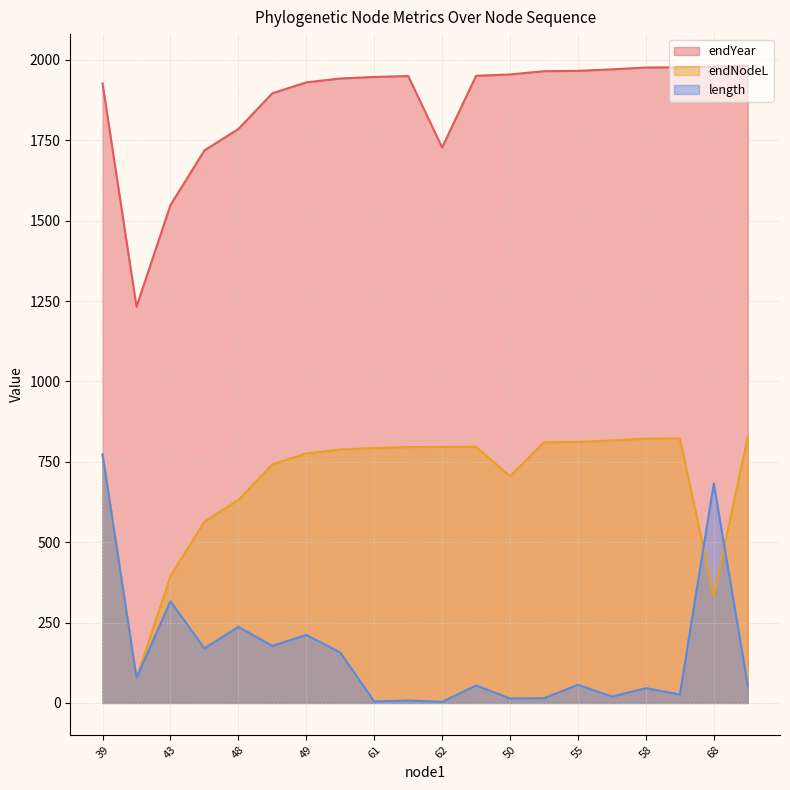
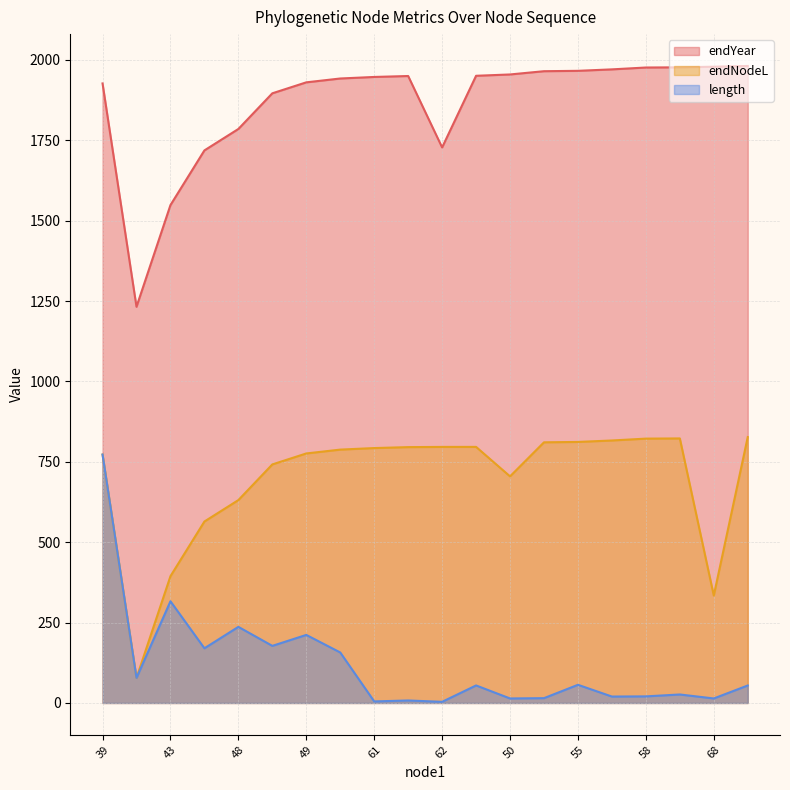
length, 58: 50 -> 20
length, 68: 680 -> 10
